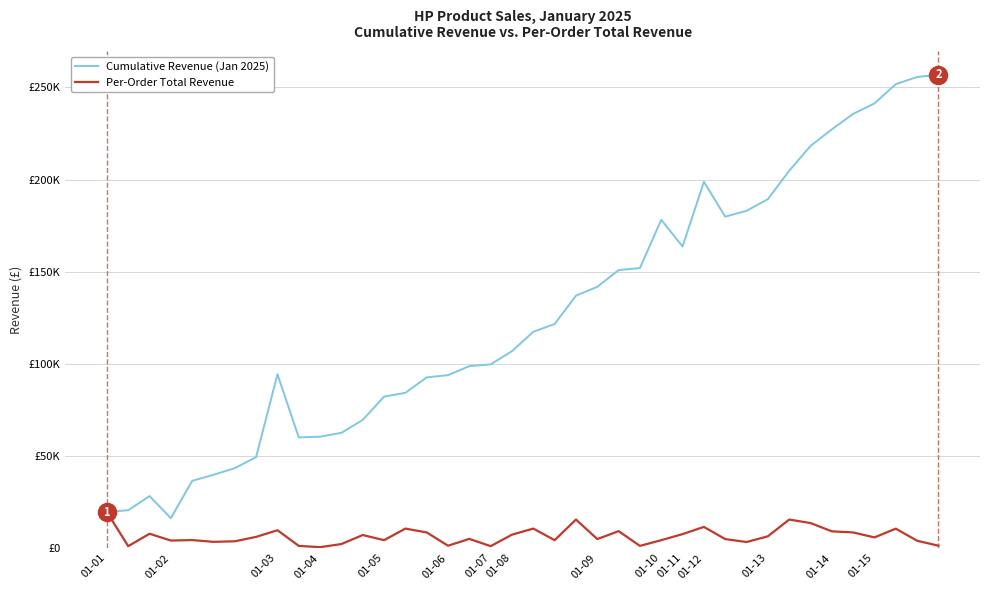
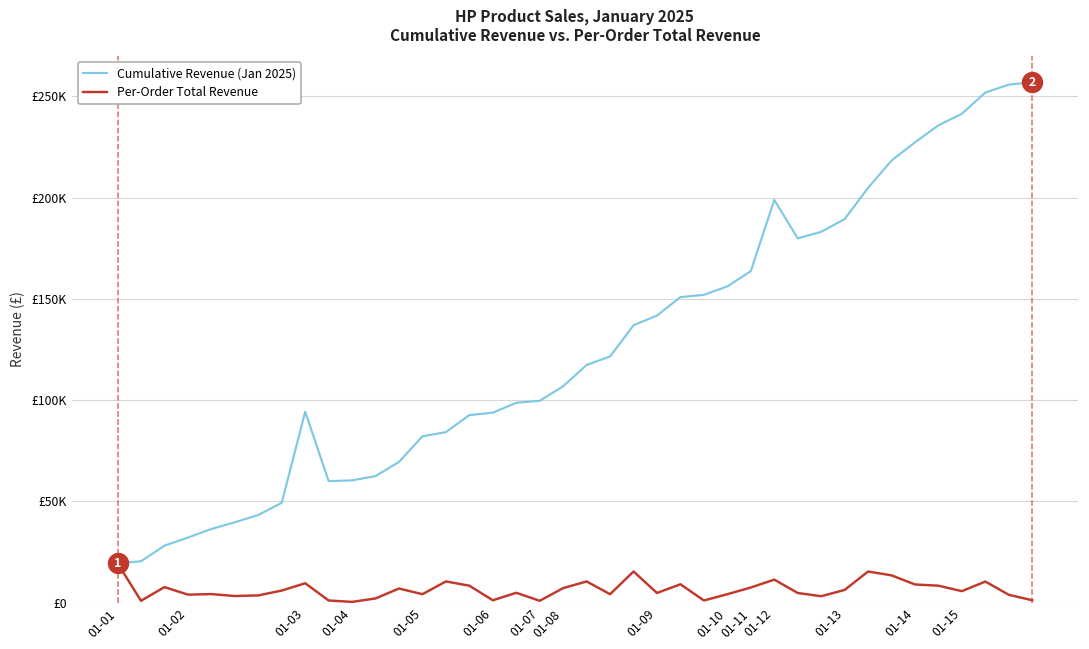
Cumulative Revenue (Jan 2025), 01-02: £16000 -> £32000
Cumulative Revenue (Jan 2025), 01-10: £178000 -> £156000
